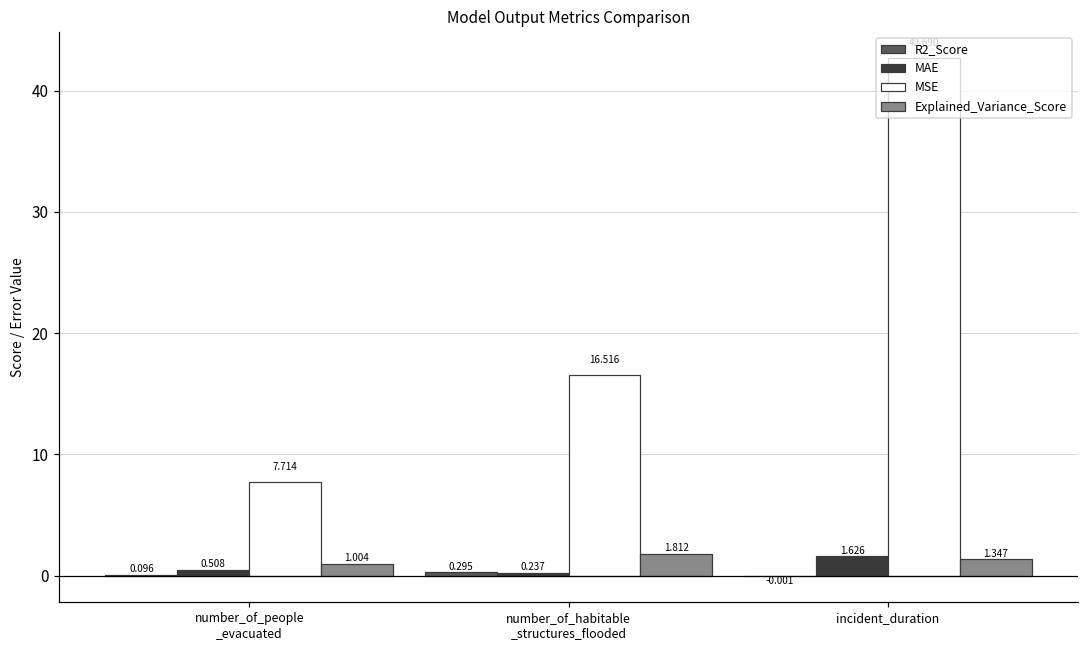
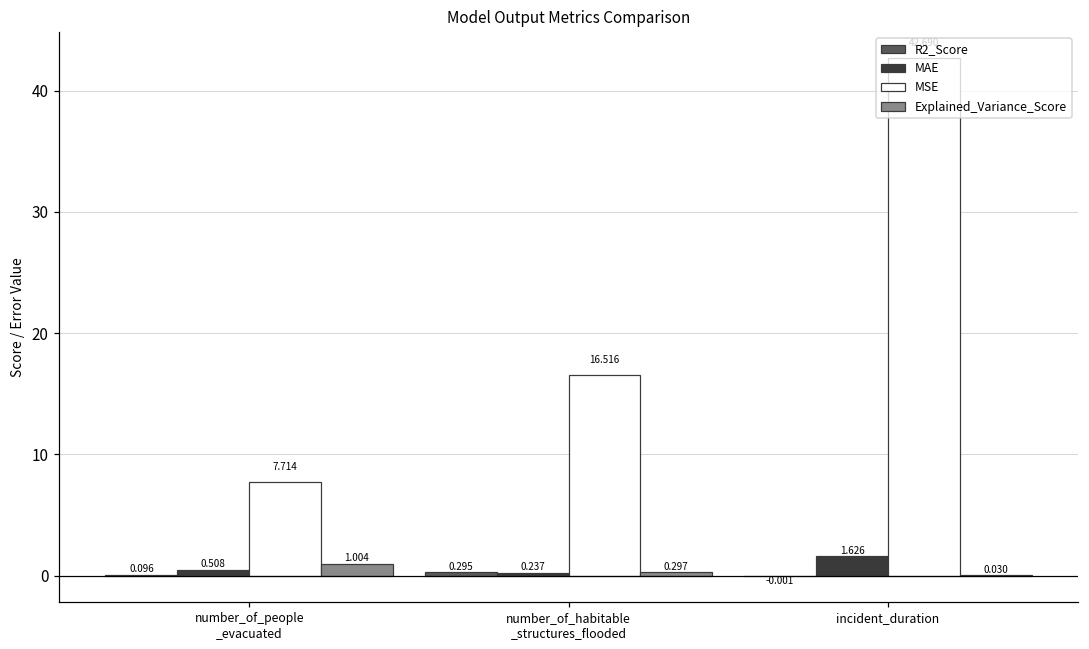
Explained_Variance_Score, number_of_habitable _structures_flooded: 1.812 -> 0.297
Explained_Variance_Score, incident_duration: 1.347 -> 0.030
